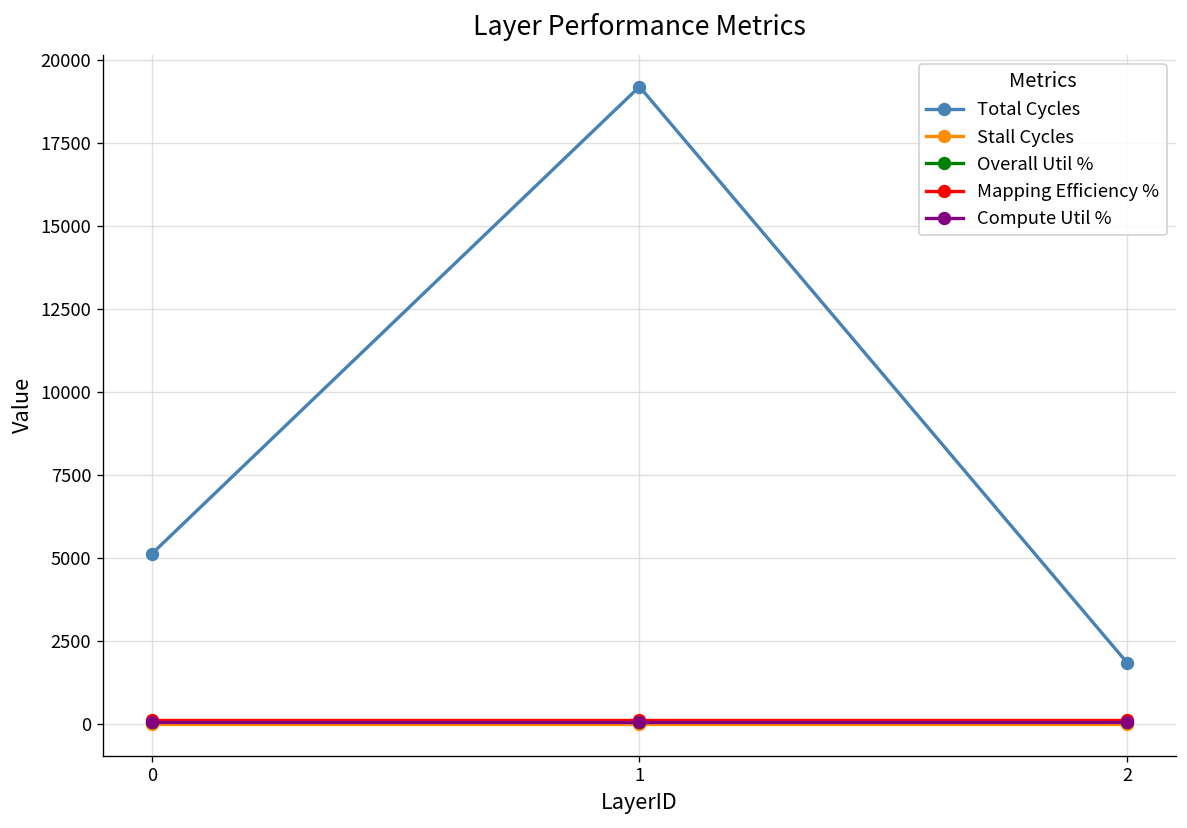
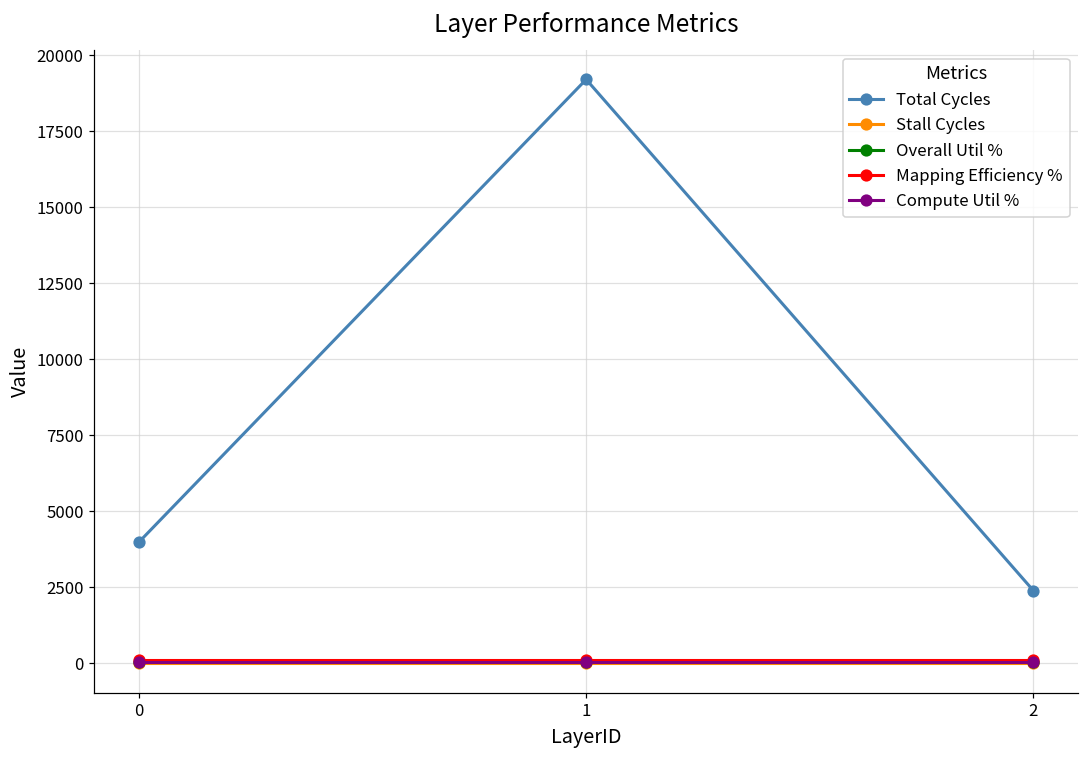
Total Cycles, 0: 5100 -> 4000
Total Cycles, 2: 1800 -> 2400
